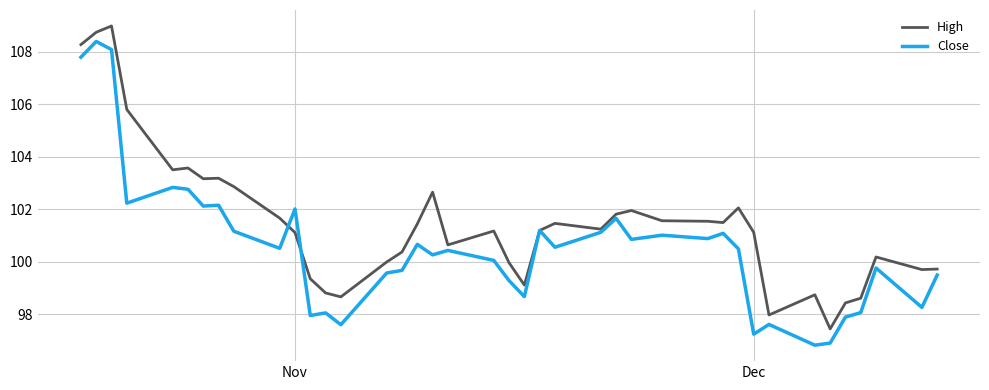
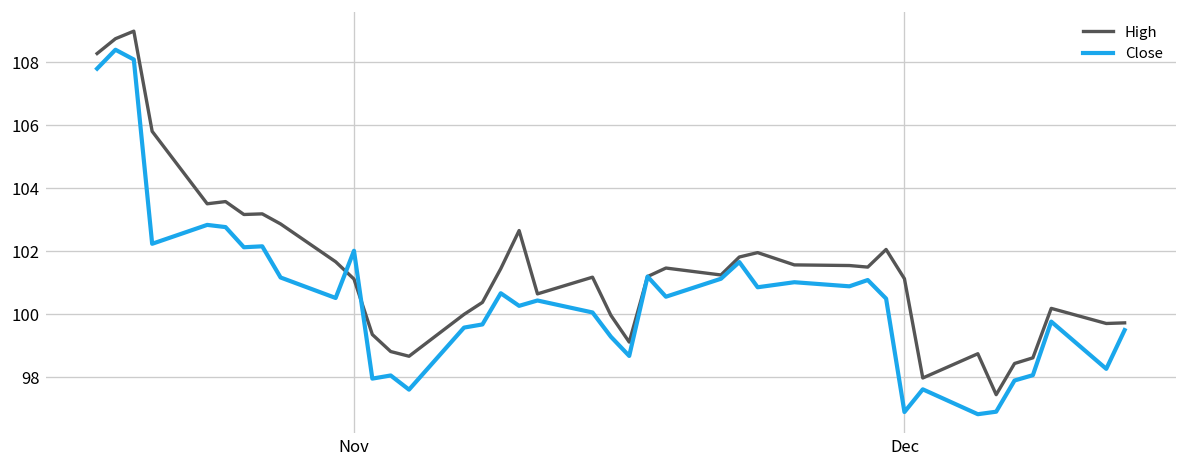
Close, Dec: 97.3 -> 96.9
